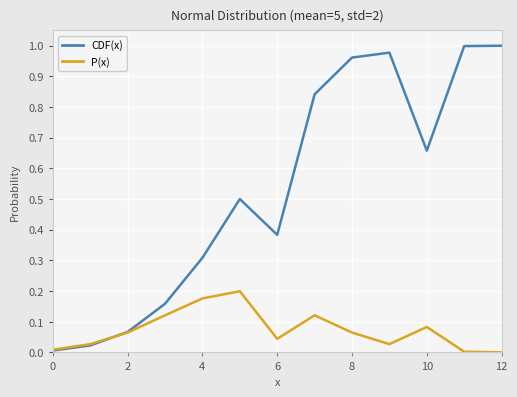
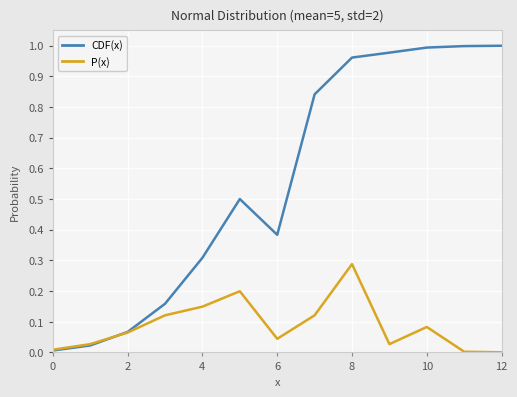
P(x), 4: 0.18 -> 0.15
P(x), 8: 0.06 -> 0.29
CDF(x), 10: 0.66 -> 0.99
